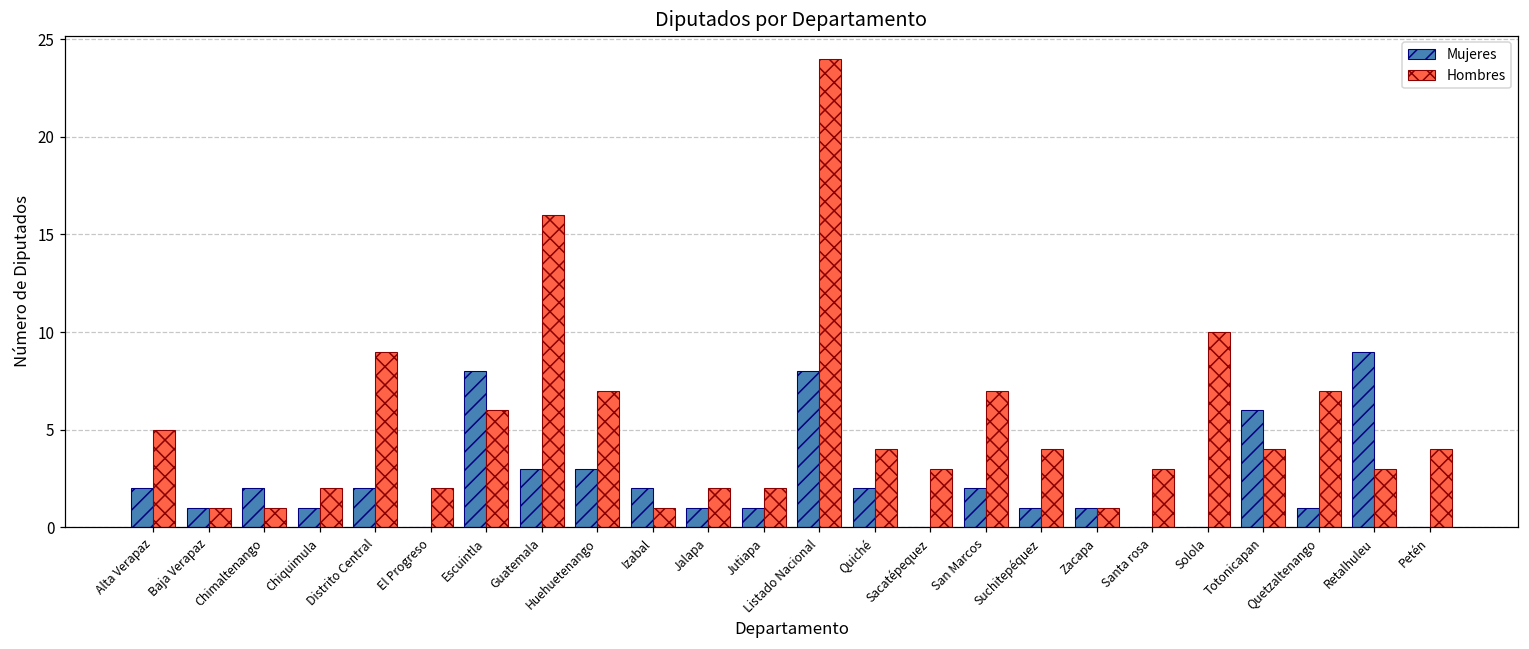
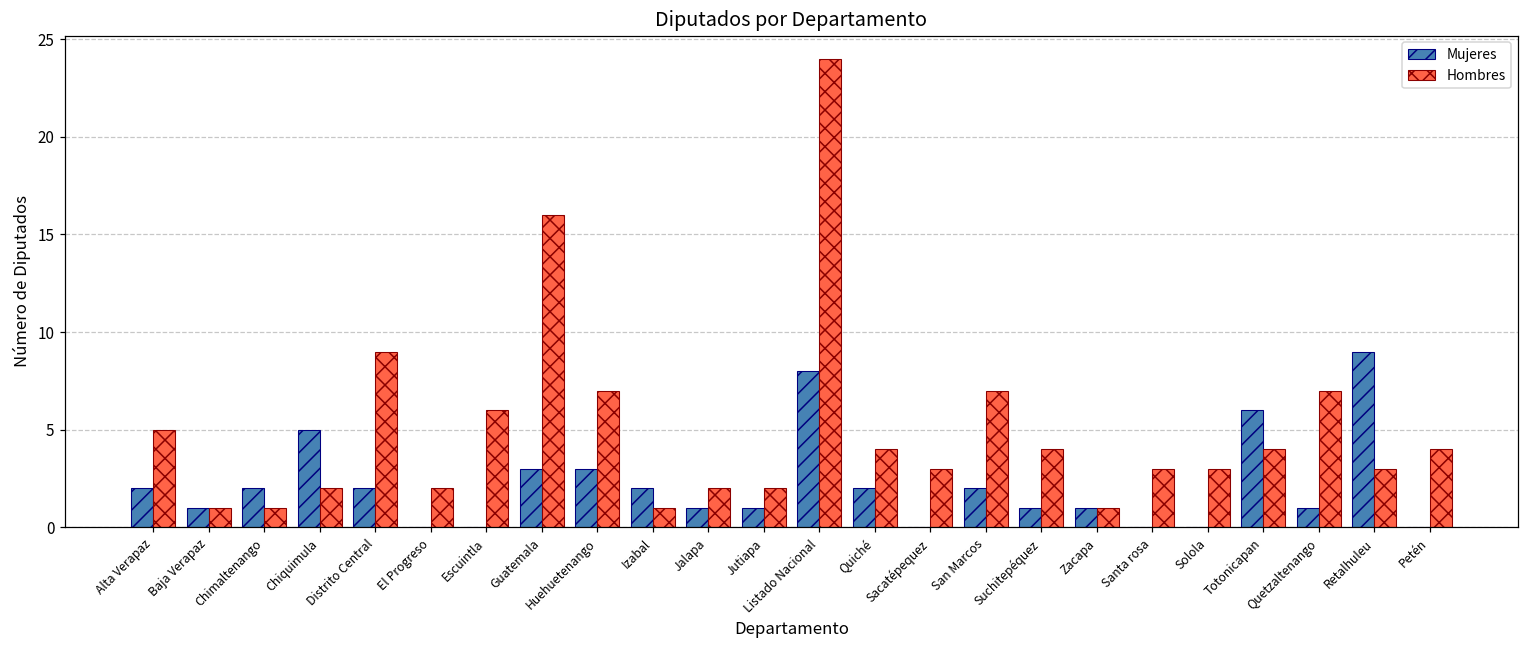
Mujeres, Chiquimula: 1 -> 5
Mujeres, Escuintla: 8 -> 0
Hombres, Solola: 10 -> 3
